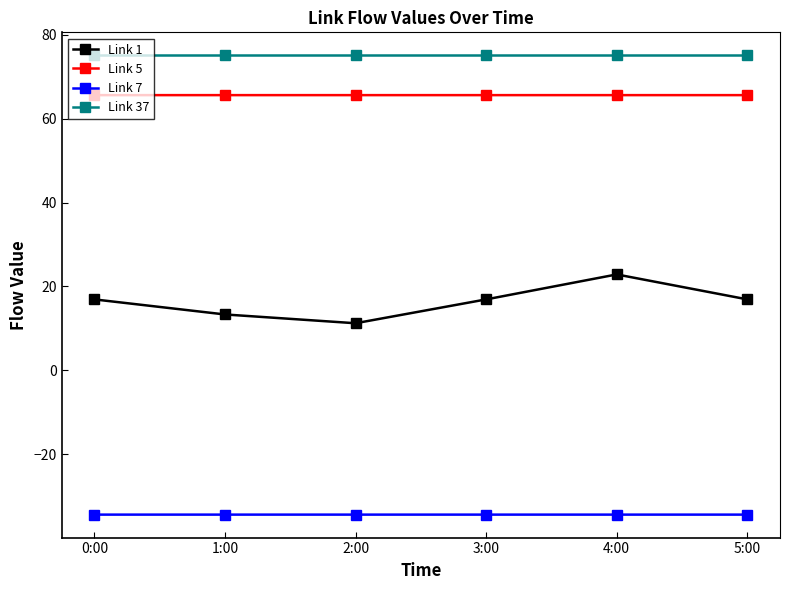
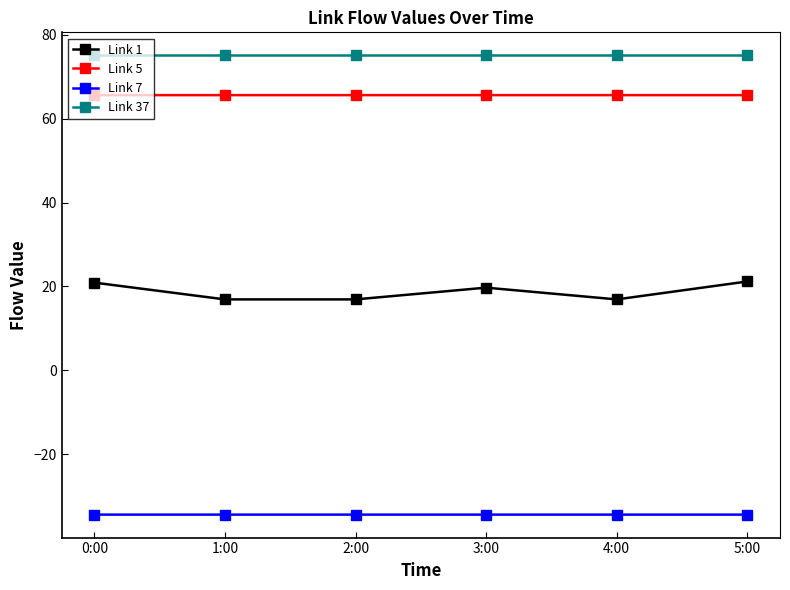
Link 1, 0:00: 17 -> 21
Link 1, 1:00: 13 -> 17
Link 1, 2:00: 11 -> 17
Link 1, 3:00: 17 -> 20
Link 1, 4:00: 23 -> 17
Link 1, 5:00: 17 -> 21
